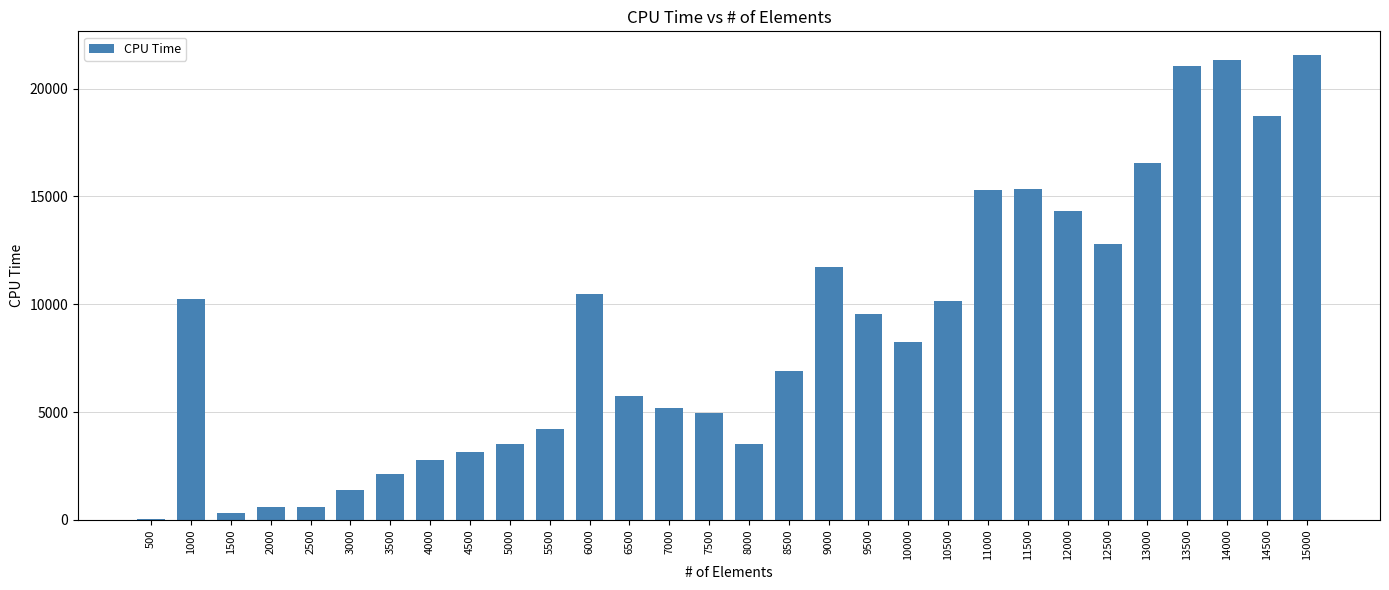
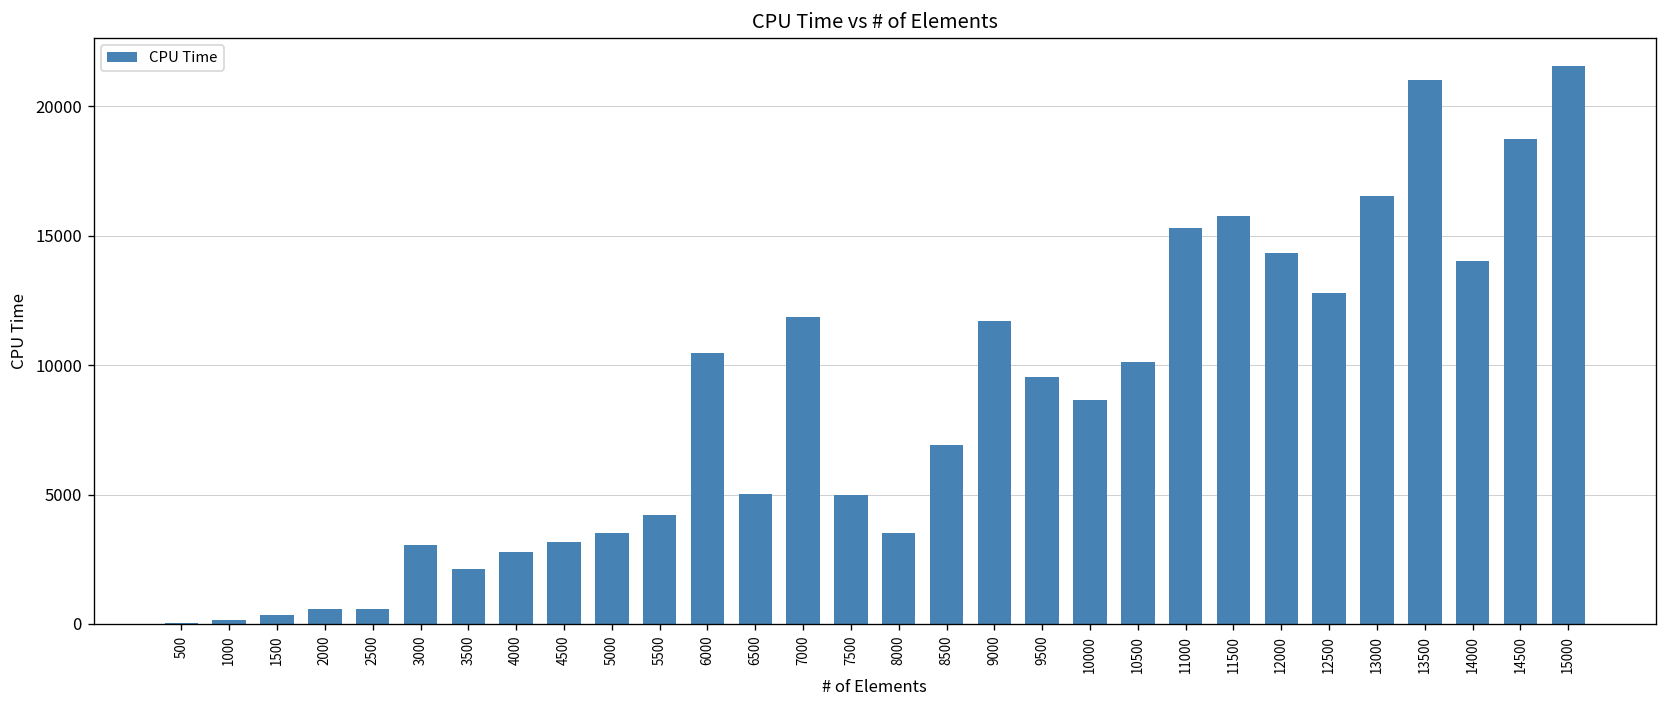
1000: 10200 -> 200
3000: 1400 -> 3100
6500: 5700 -> 5000
7000: 5200 -> 11900
10000: 8300 -> 8700
11500: 15300 -> 15800
14000: 21300 -> 14000
